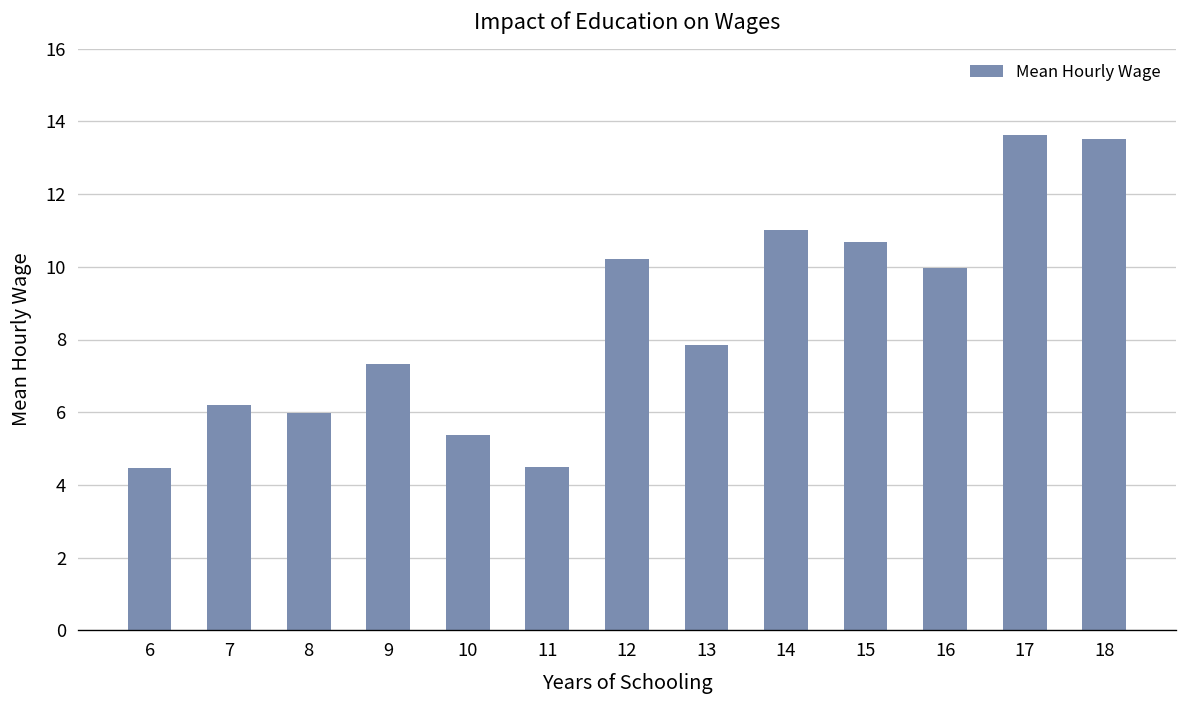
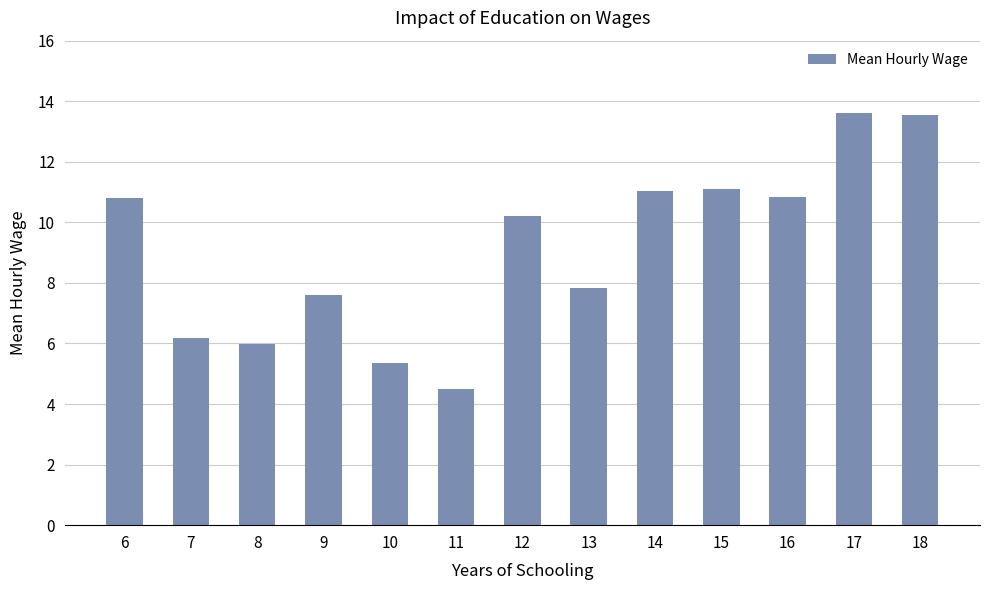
6: 4.5 -> 10.8
9: 7.3 -> 7.6
15: 10.7 -> 11.1
16: 10.0 -> 10.8
